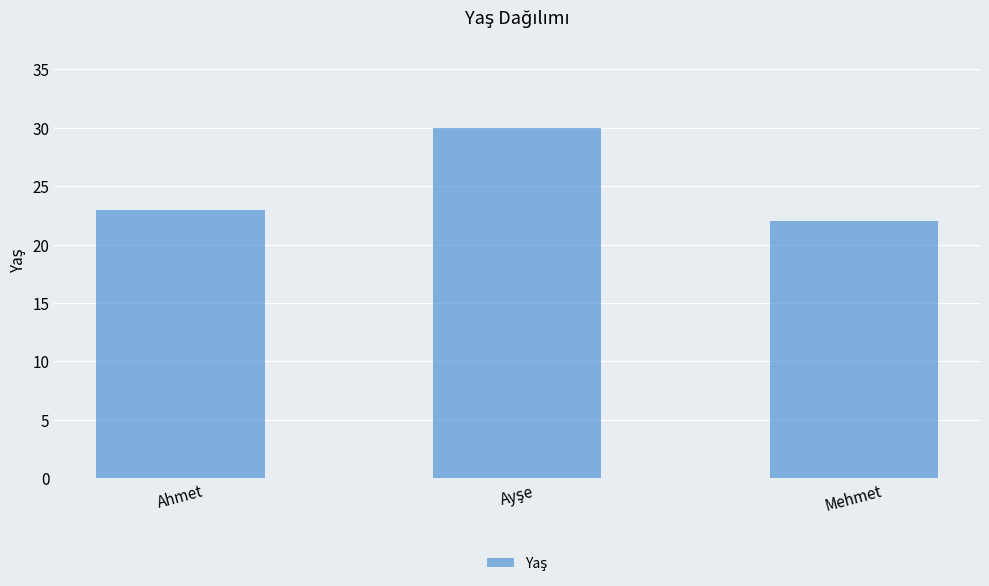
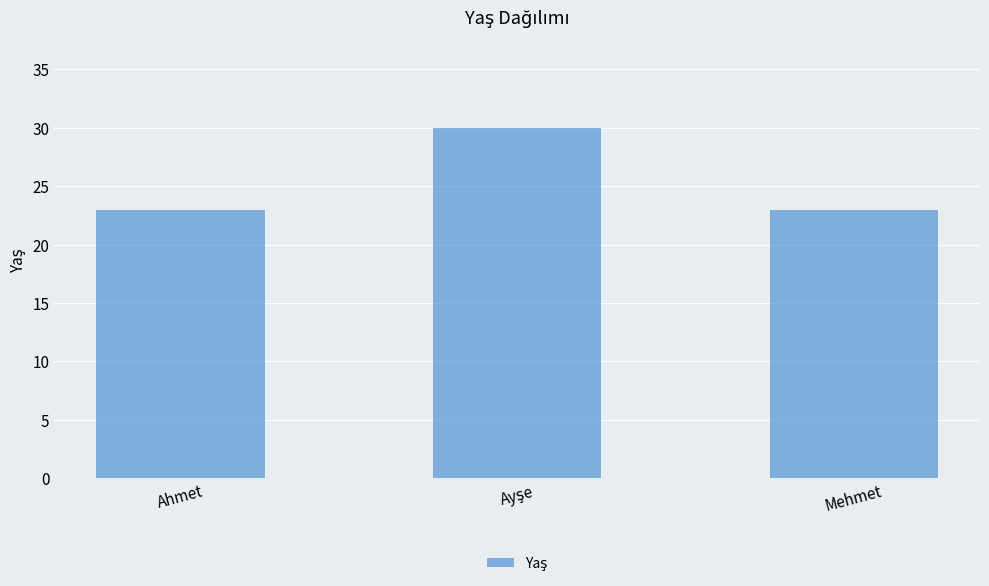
Mehmet: 22 -> 23
